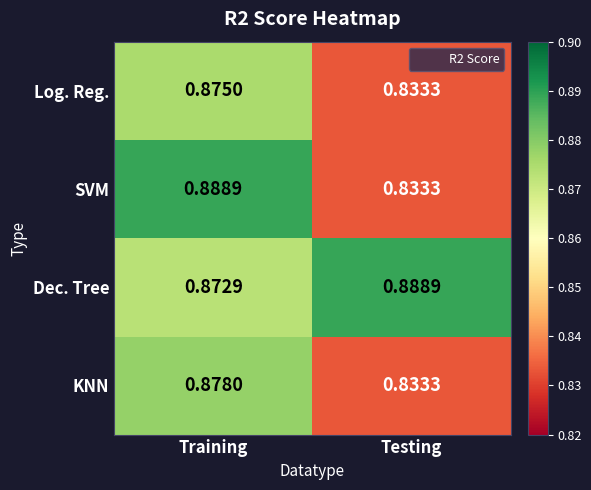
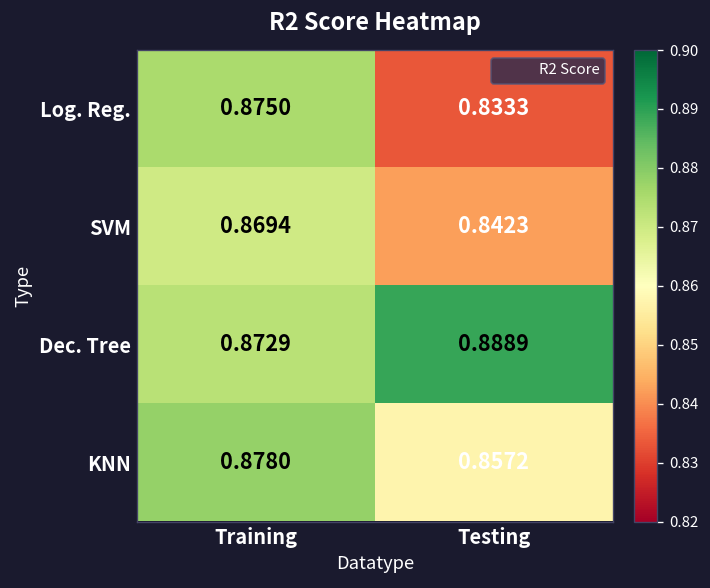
SVM, Training: 0.8889 -> 0.8694
SVM, Testing: 0.8333 -> 0.8423
KNN, Testing: 0.8333 -> 0.8572
